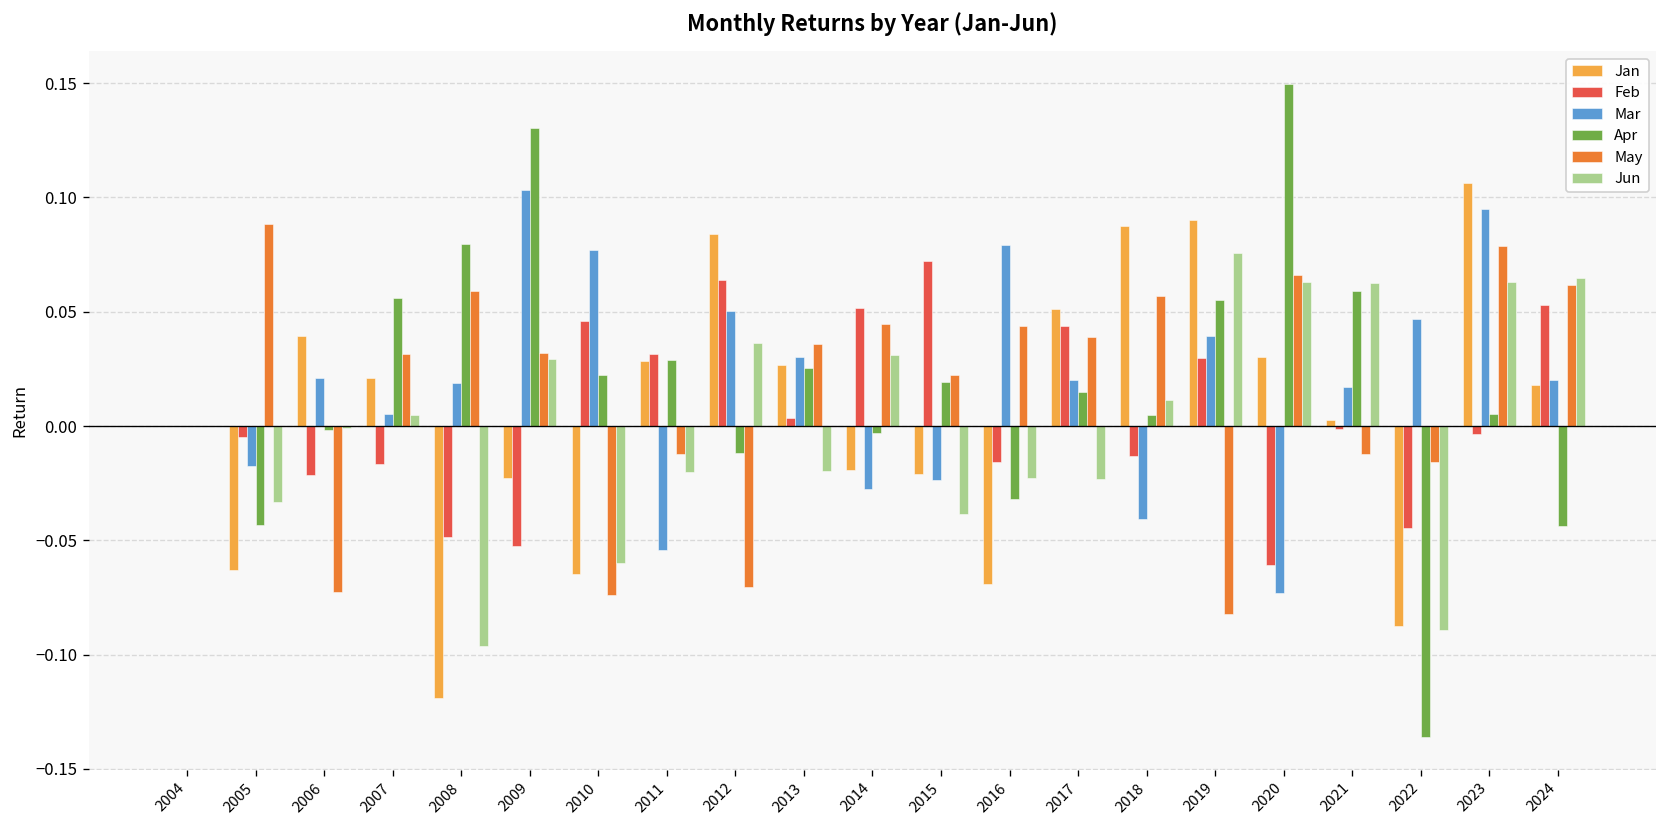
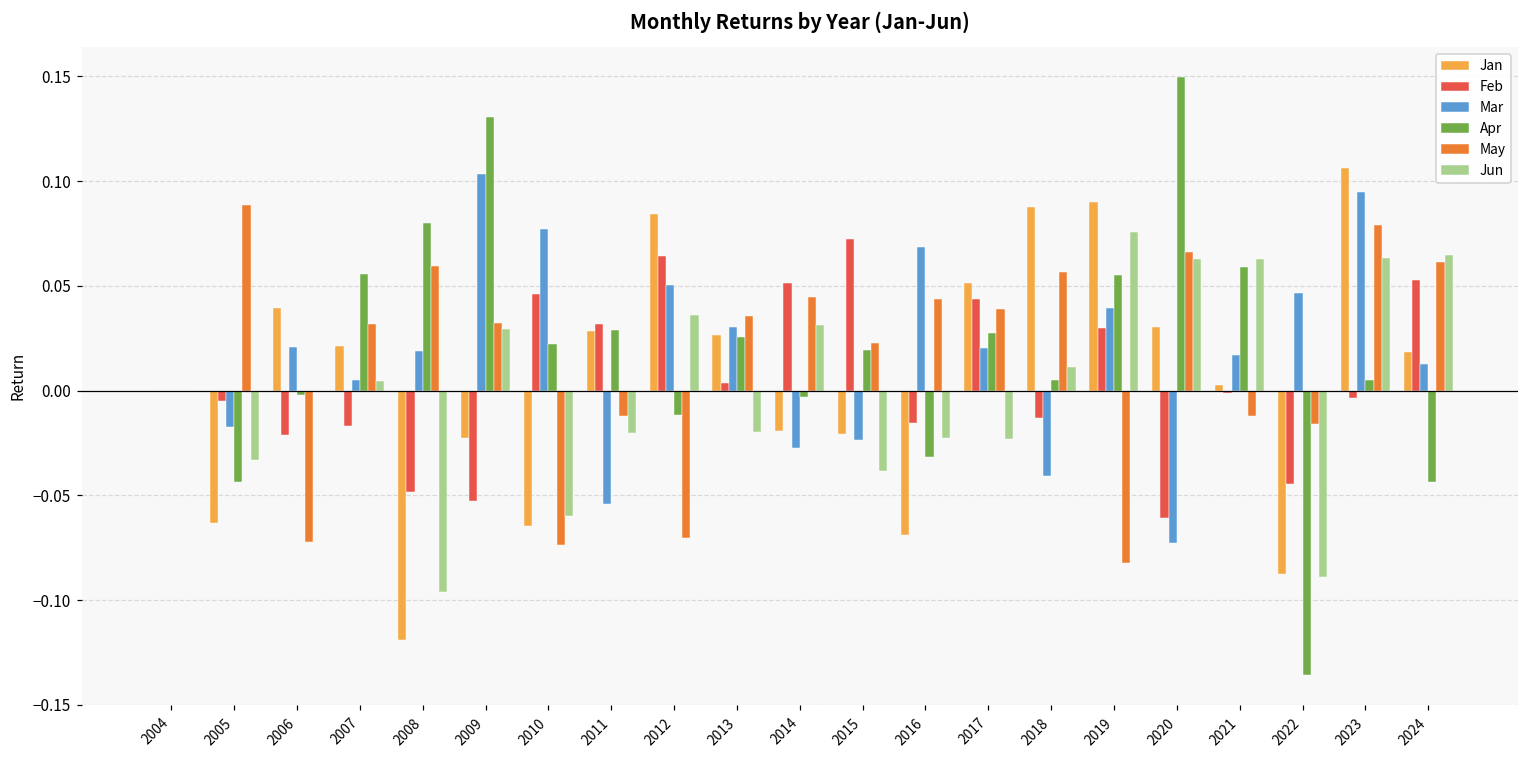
Mar, 2016: 0.079 -> 0.069
Apr, 2017: 0.015 -> 0.027
Mar, 2024: 0.020 -> 0.013
